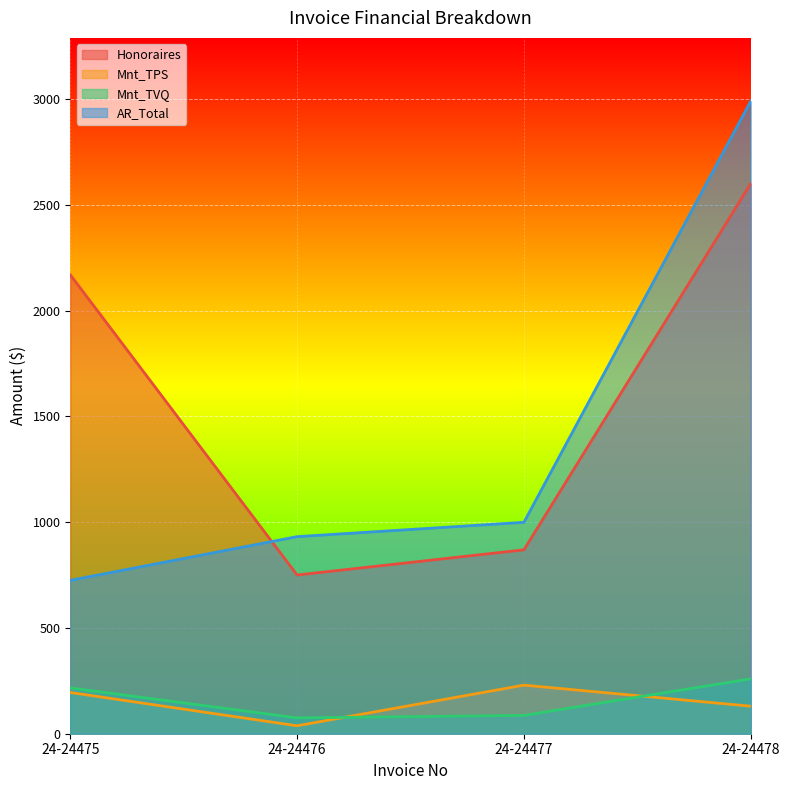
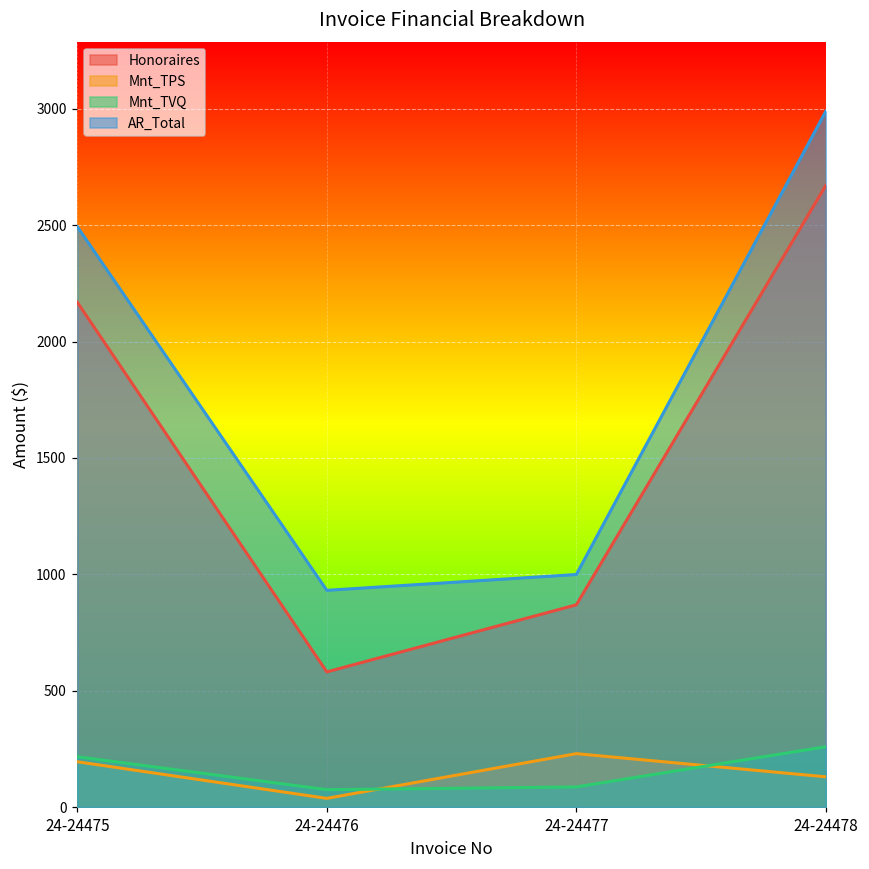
AR_Total, 24-24475: 720 -> 2490
Honoraires, 24-24476: 750 -> 580
Honoraires, 24-24478: 2600 -> 2670
